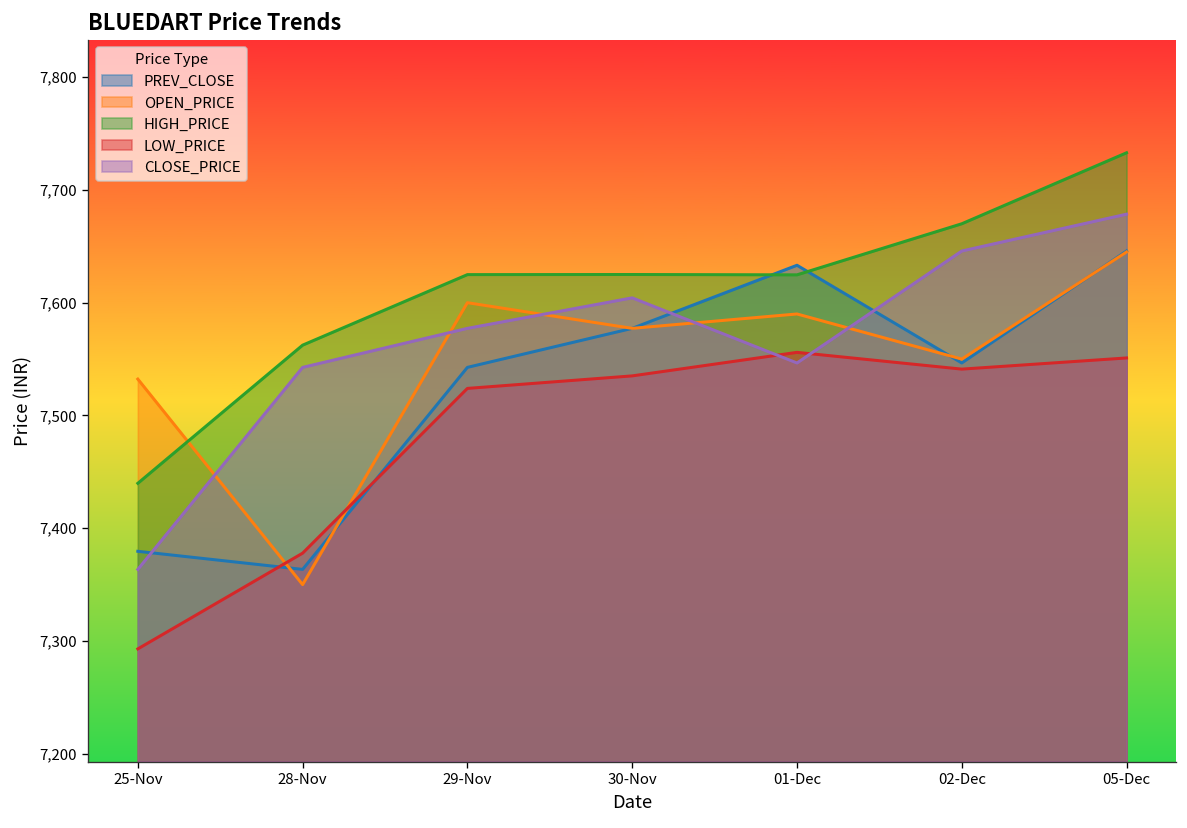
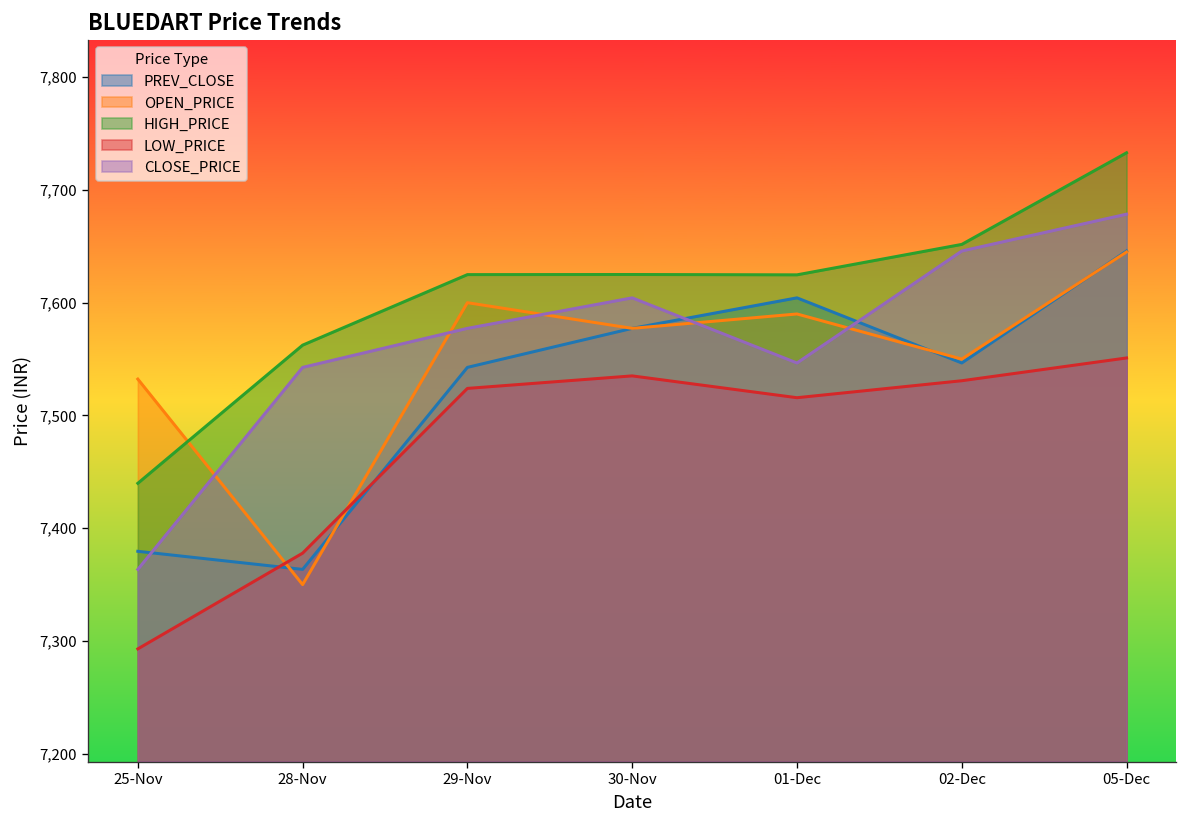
PREV_CLOSE, 01-Dec: 7,630 -> 7,600
LOW_PRICE, 01-Dec: 7,560 -> 7,520
HIGH_PRICE, 02-Dec: 7,670 -> 7,650
LOW_PRICE, 02-Dec: 7,540 -> 7,530
